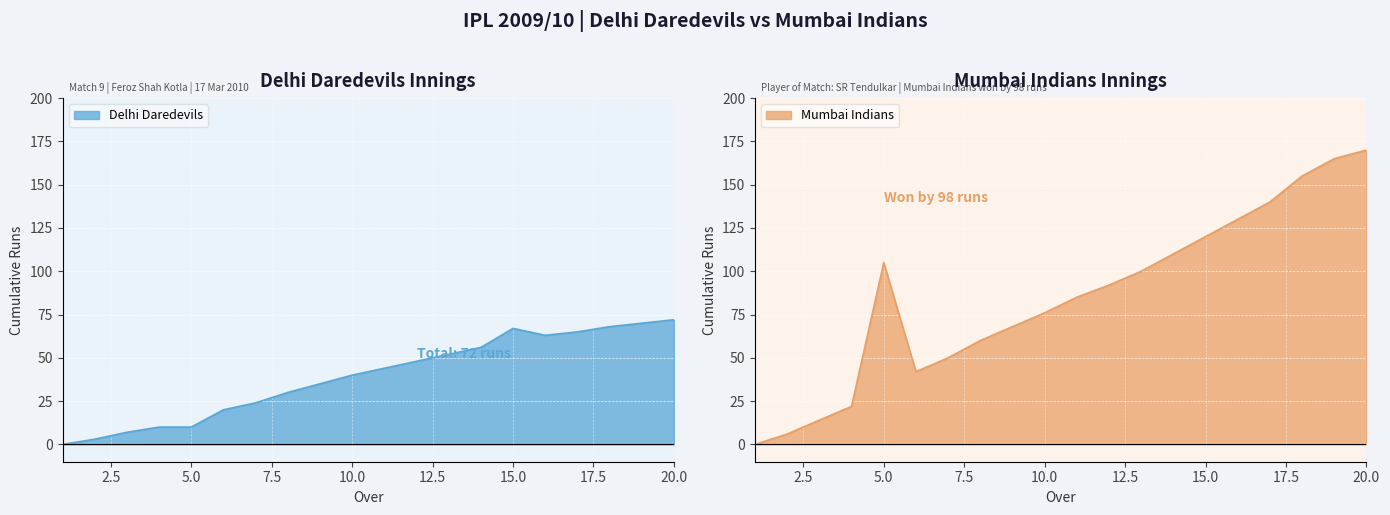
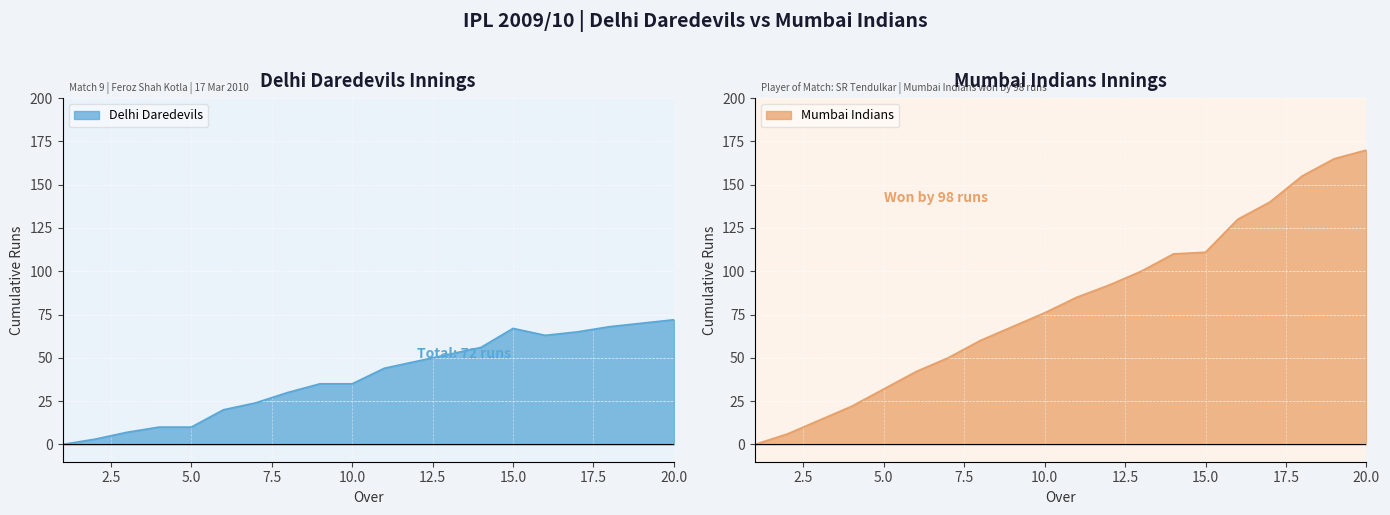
Delhi Daredevils Innings, 10.0: 40 -> 35
Mumbai Indians Innings, 5.0: 105 -> 32
Mumbai Indians Innings, 15.0: 120 -> 111
